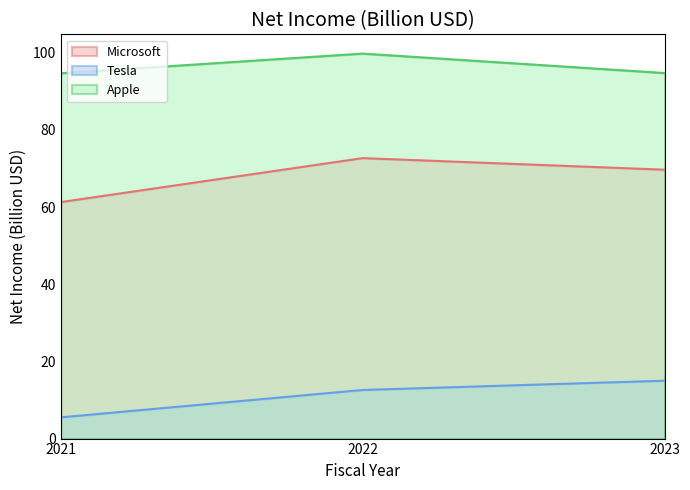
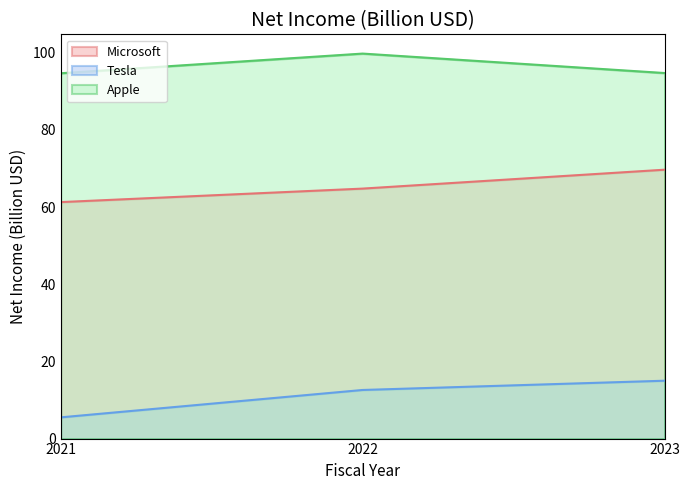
Microsoft, 2022: 73 -> 65
